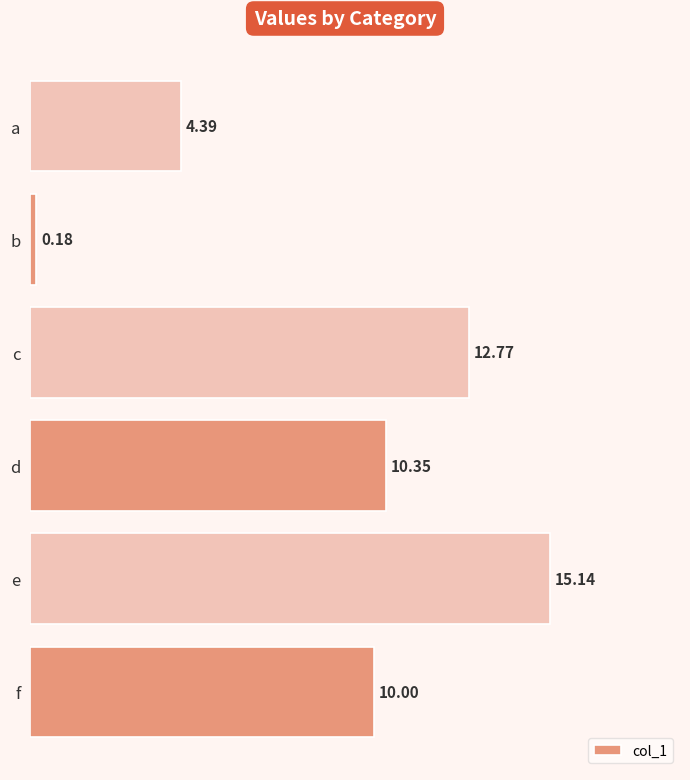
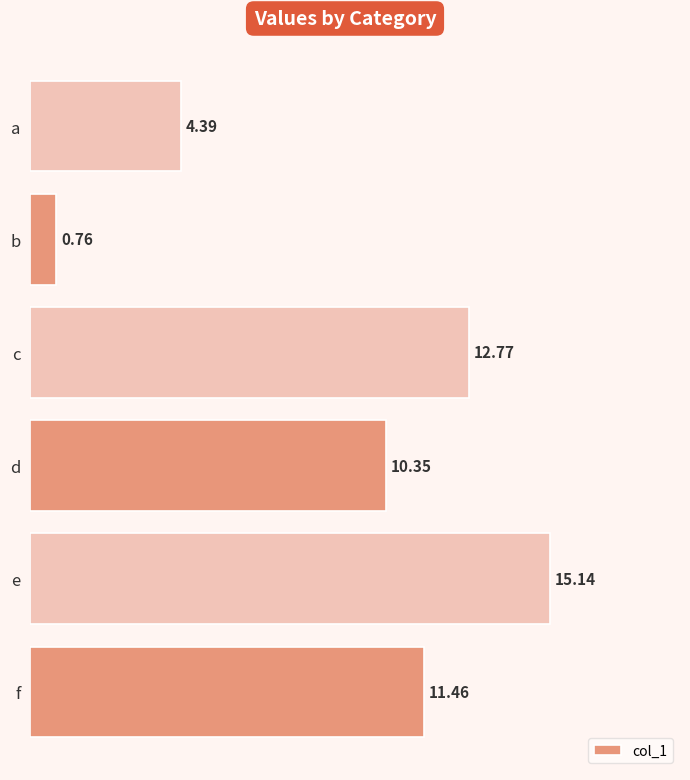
b: 0.18 -> 0.76
f: 10.00 -> 11.46
